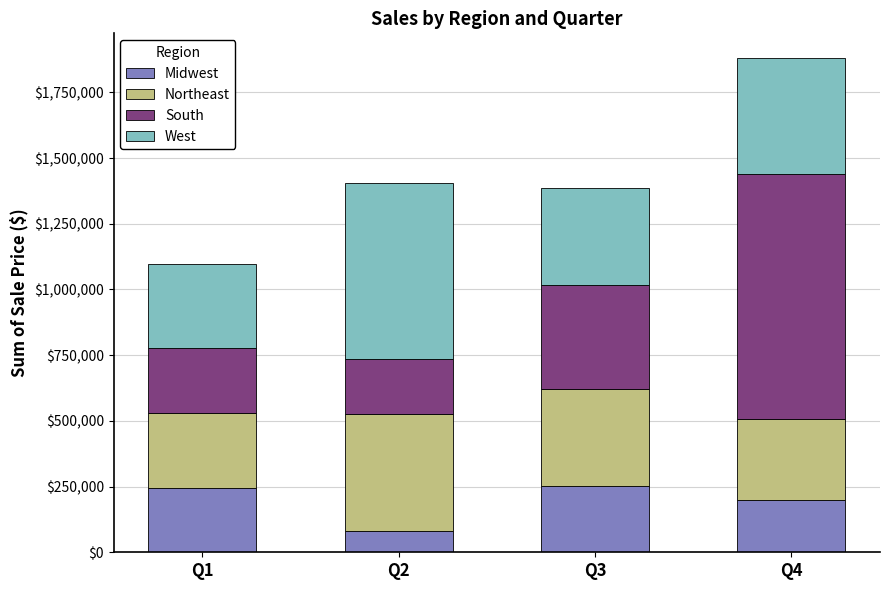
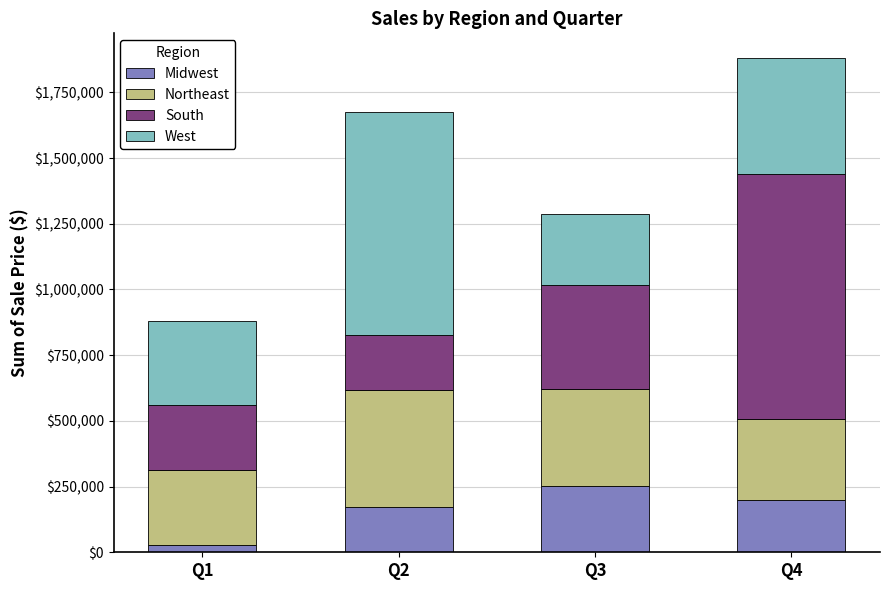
Midwest, Q1: $240,000 -> $30,000
Midwest, Q2: $80,000 -> $170,000
West, Q2: $670,000 -> $850,000
West, Q3: $370,000 -> $270,000
